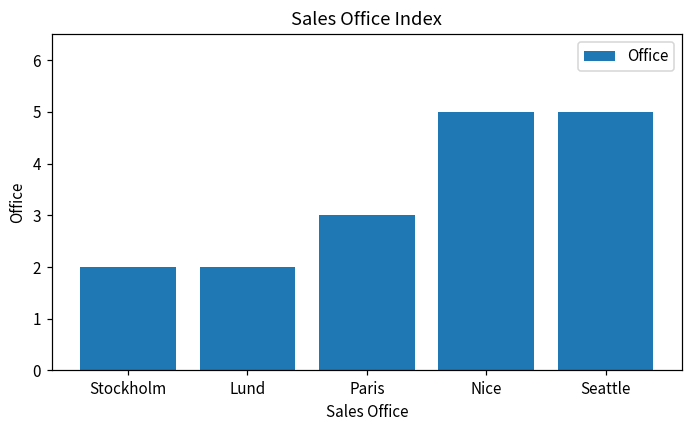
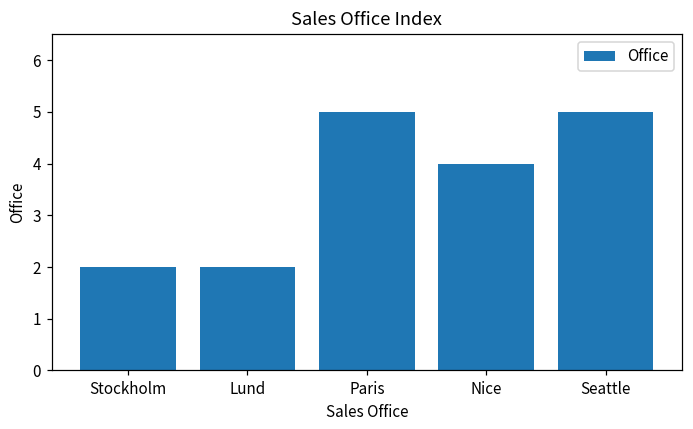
Paris: 3 -> 5
Nice: 5 -> 4
